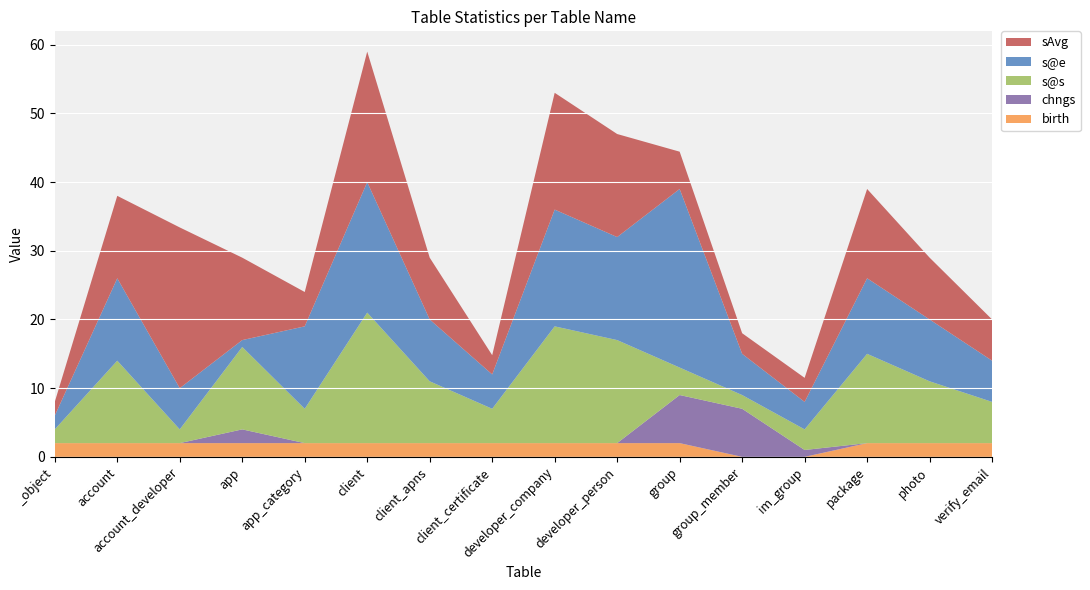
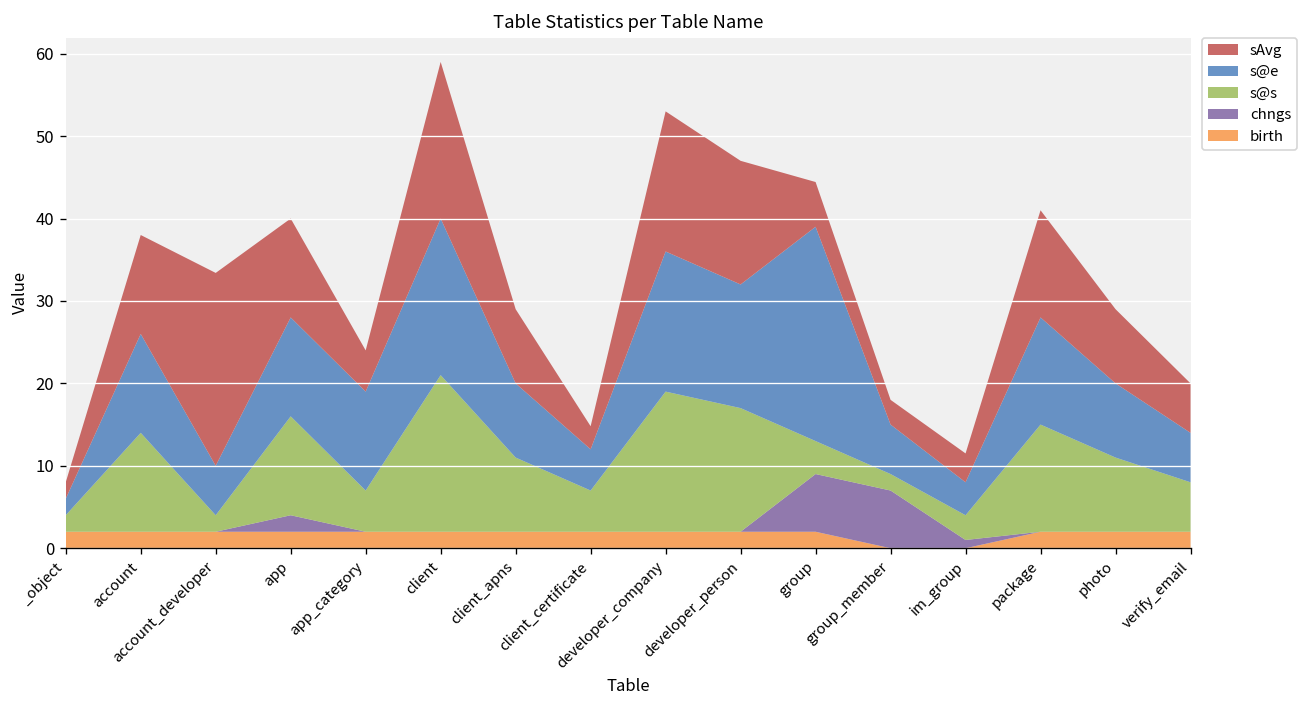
s@e, app: 1 -> 12
s@e, package: 11 -> 13
